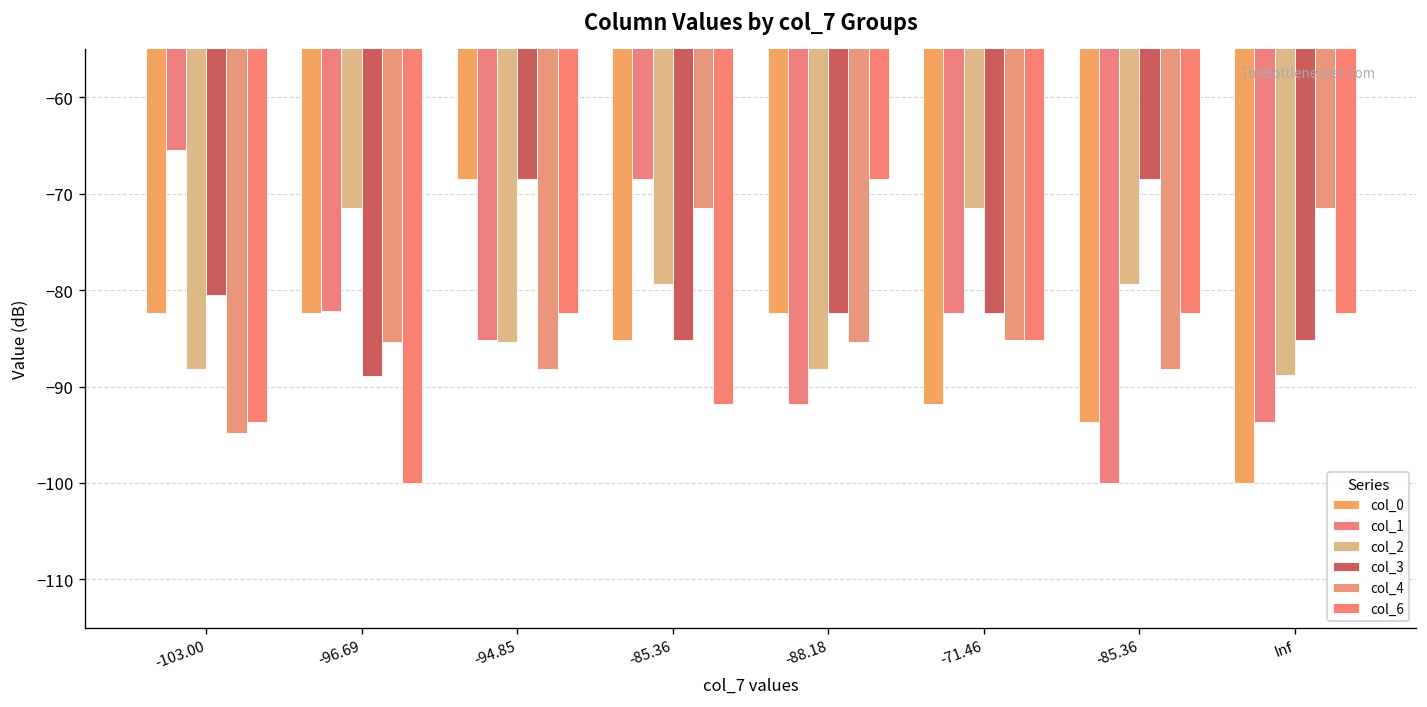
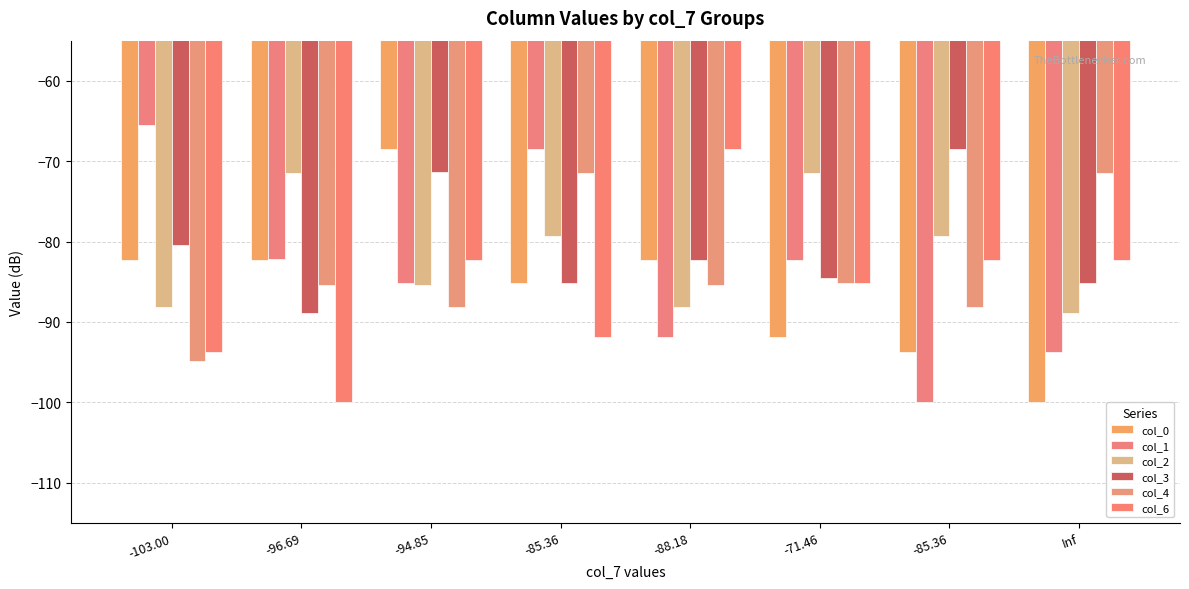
col_3, -94.85: -68 -> -71
col_3, -71.46: -82 -> -85
